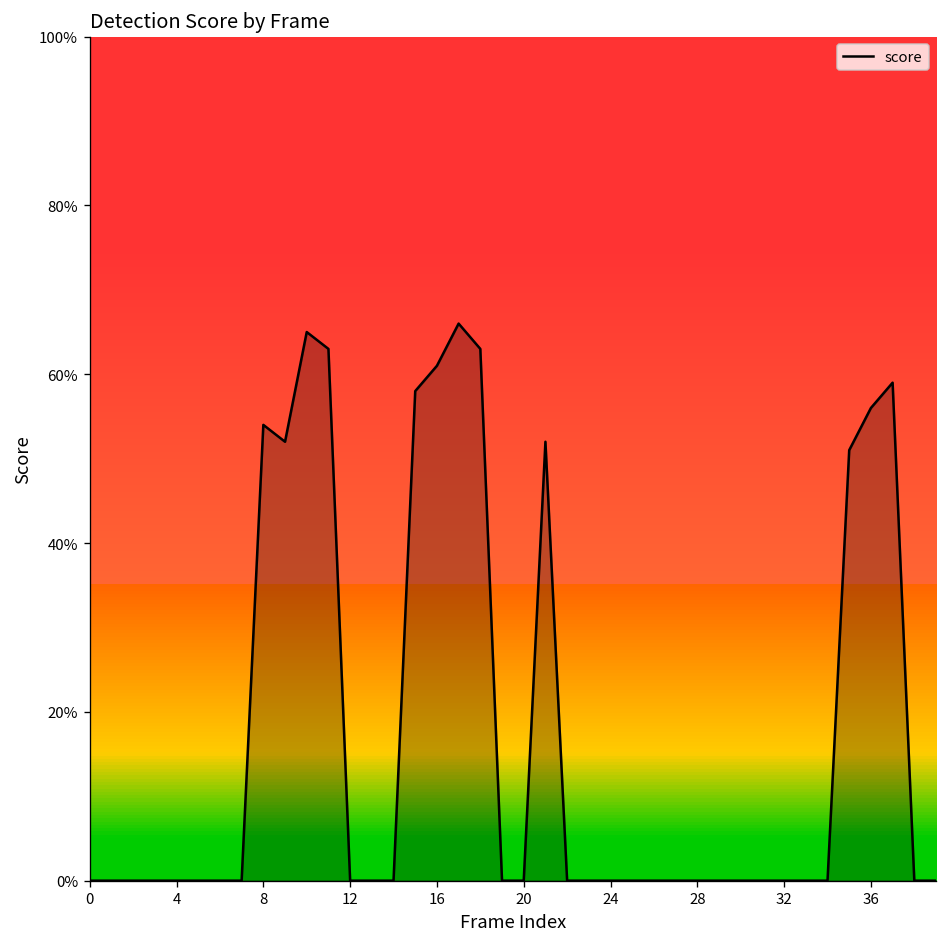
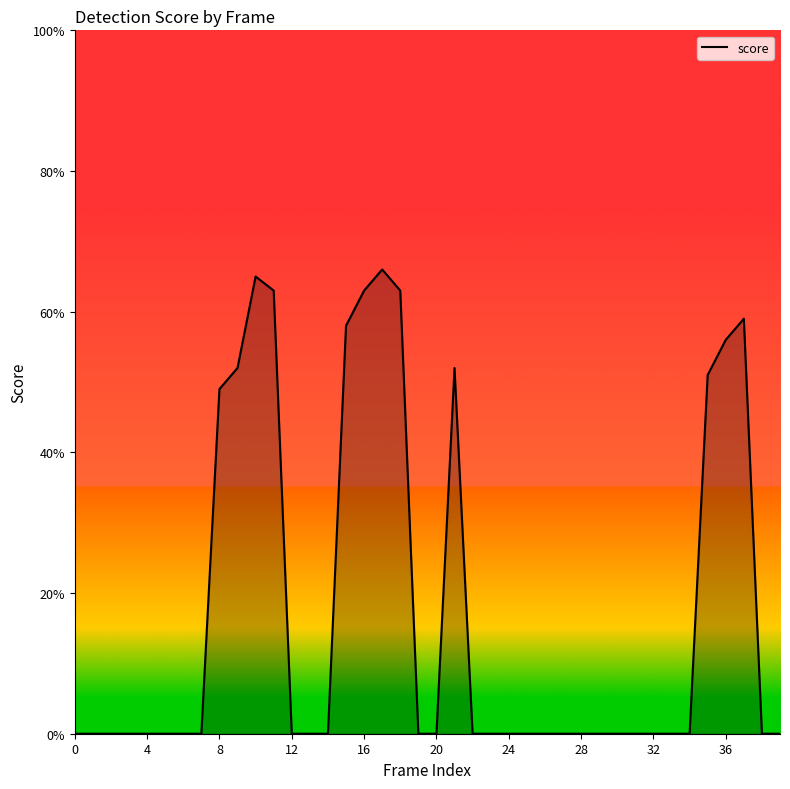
8: 54% -> 49%
16: 61% -> 63%
